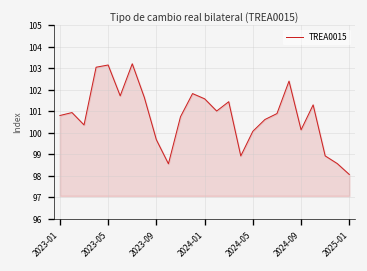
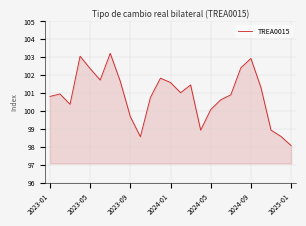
2023-05: 103.2 -> 102.4
2024-09: 100.1 -> 102.9
